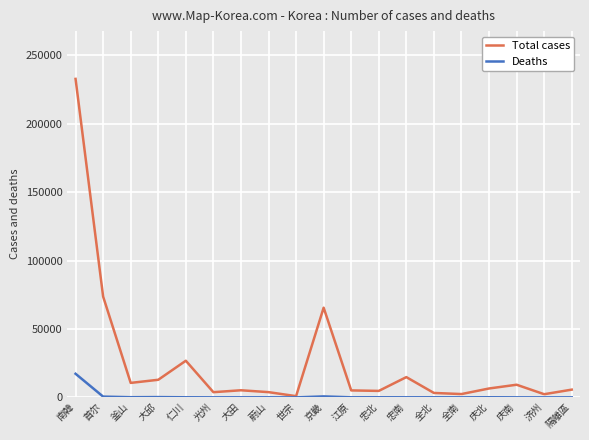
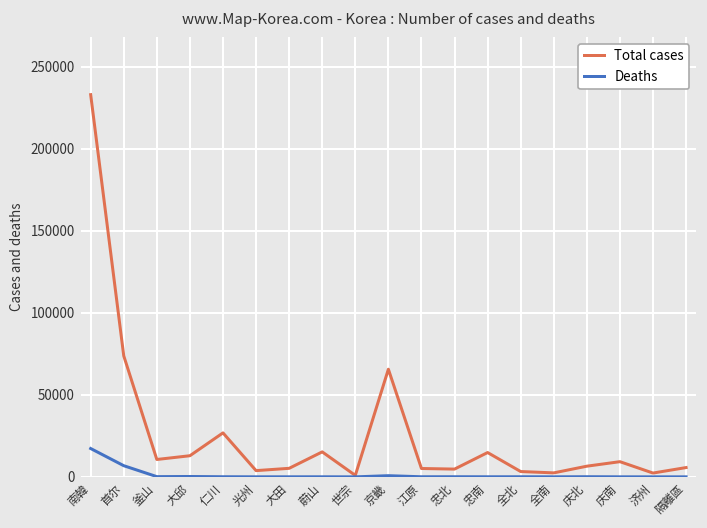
Deaths, 首尔: 1000 -> 7000
Total cases, 蔚山: 4000 -> 15000
